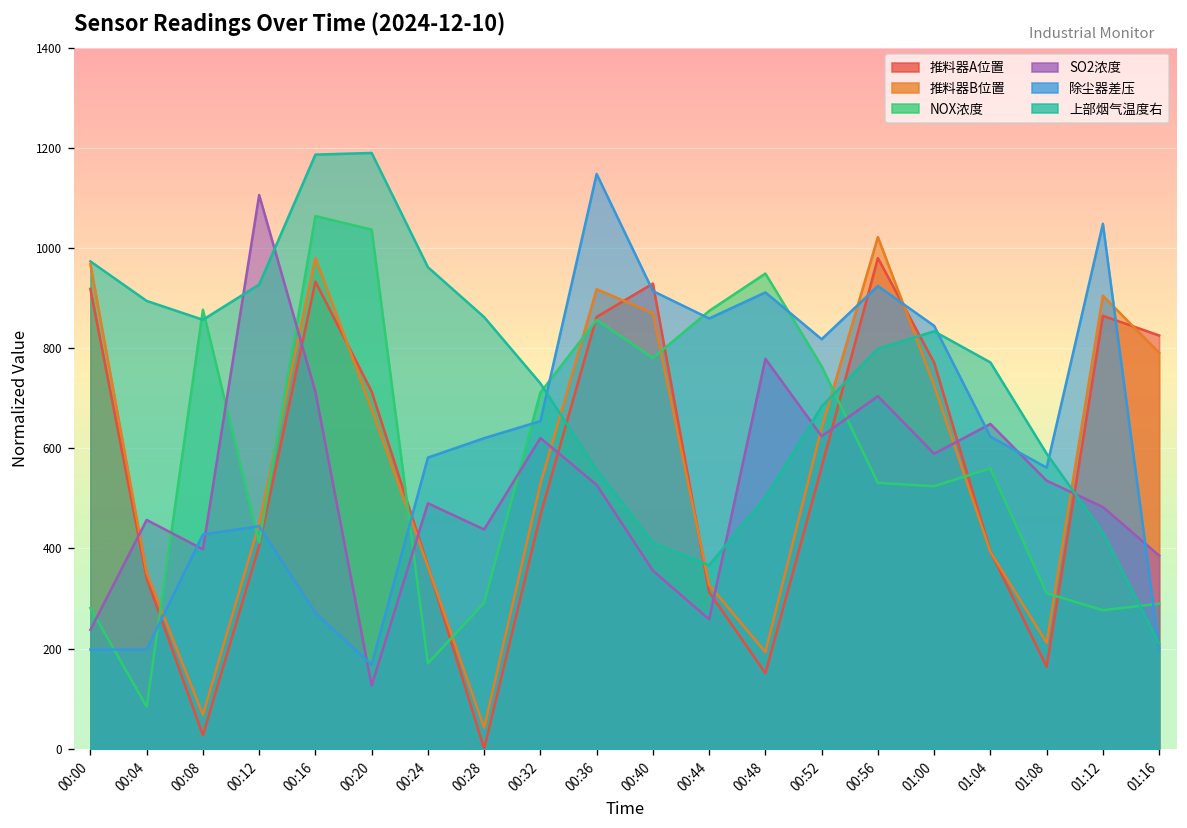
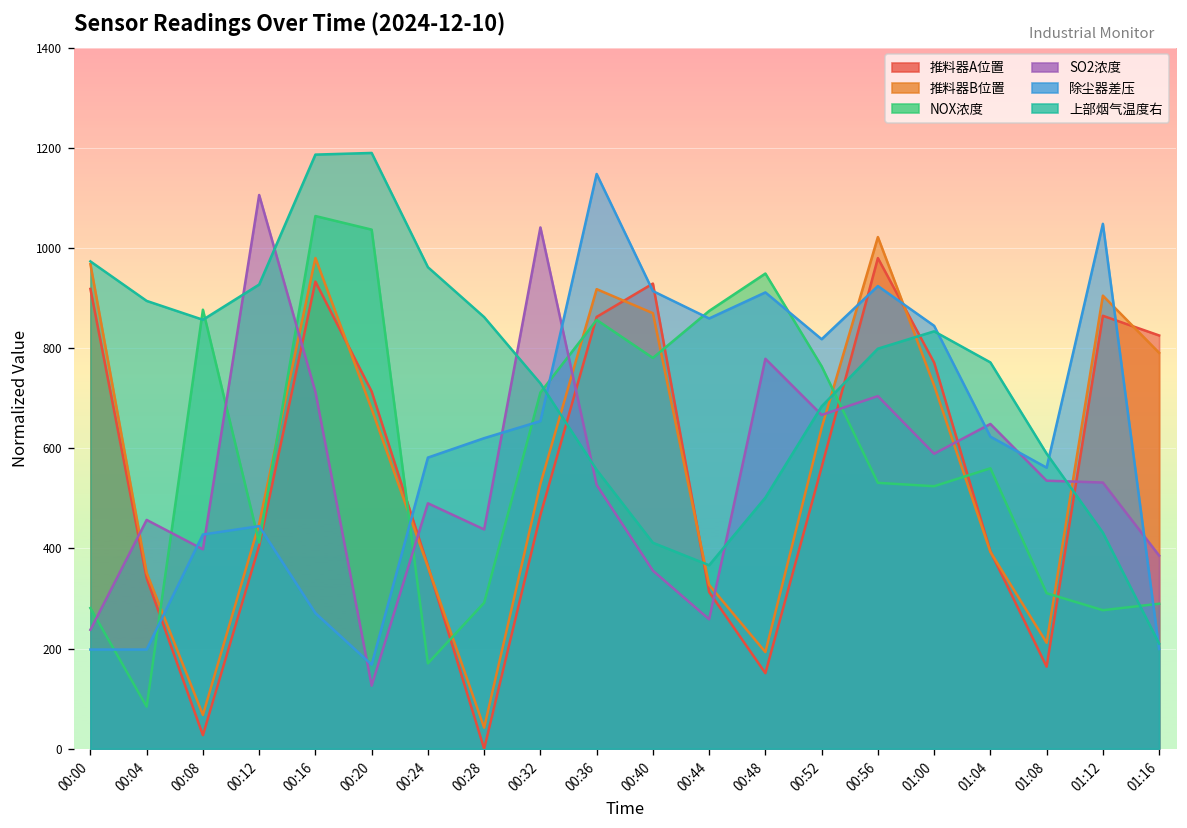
SO2浓度, 00:32: 620 -> 1040
SO2浓度, 00:52: 620 -> 670
SO2浓度, 01:12: 480 -> 530
